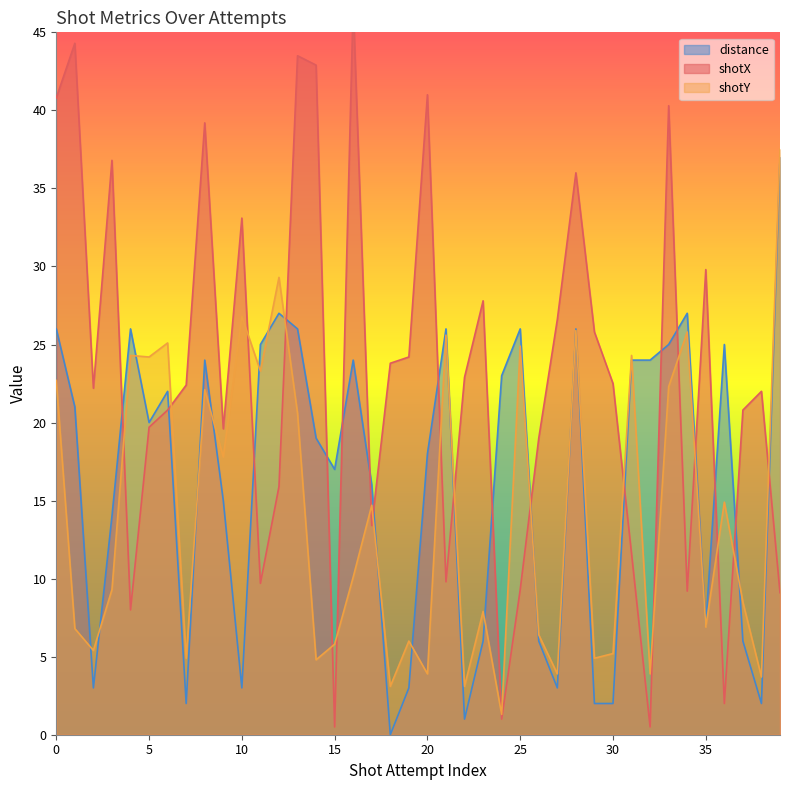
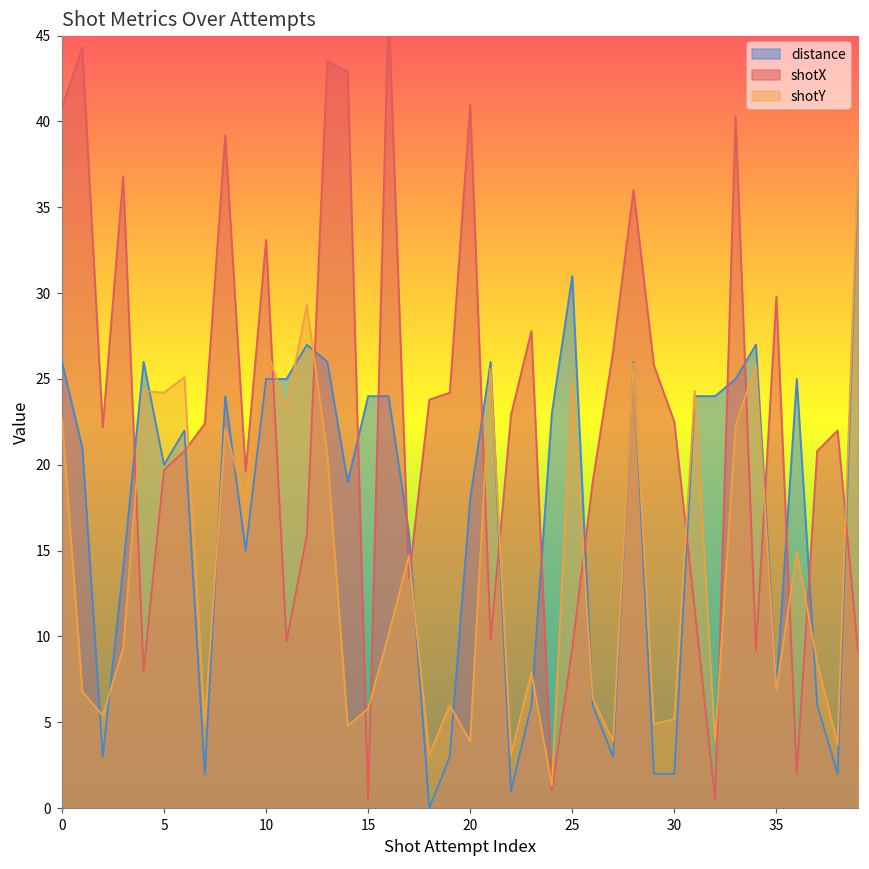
distance, 10: 3 -> 25
distance, 15: 17 -> 24
distance, 25: 26 -> 31
